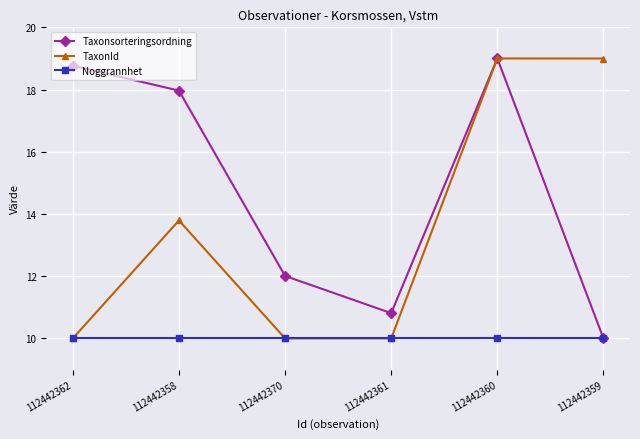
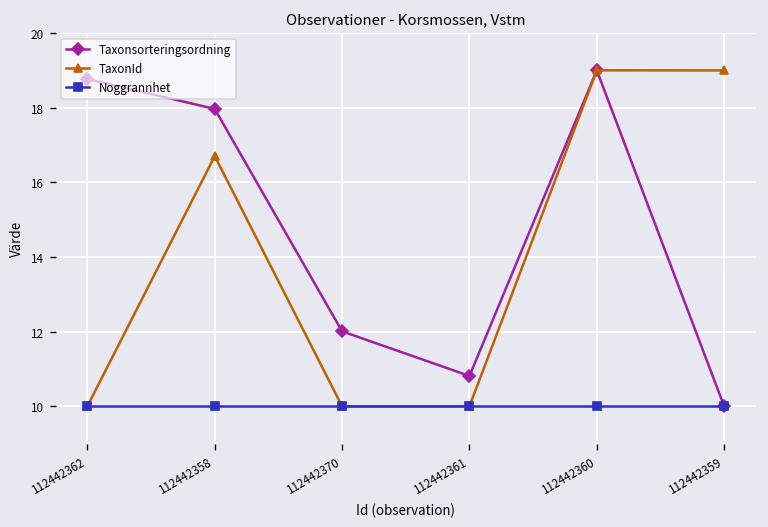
TaxonId, 112442358: 13.8 -> 16.7
